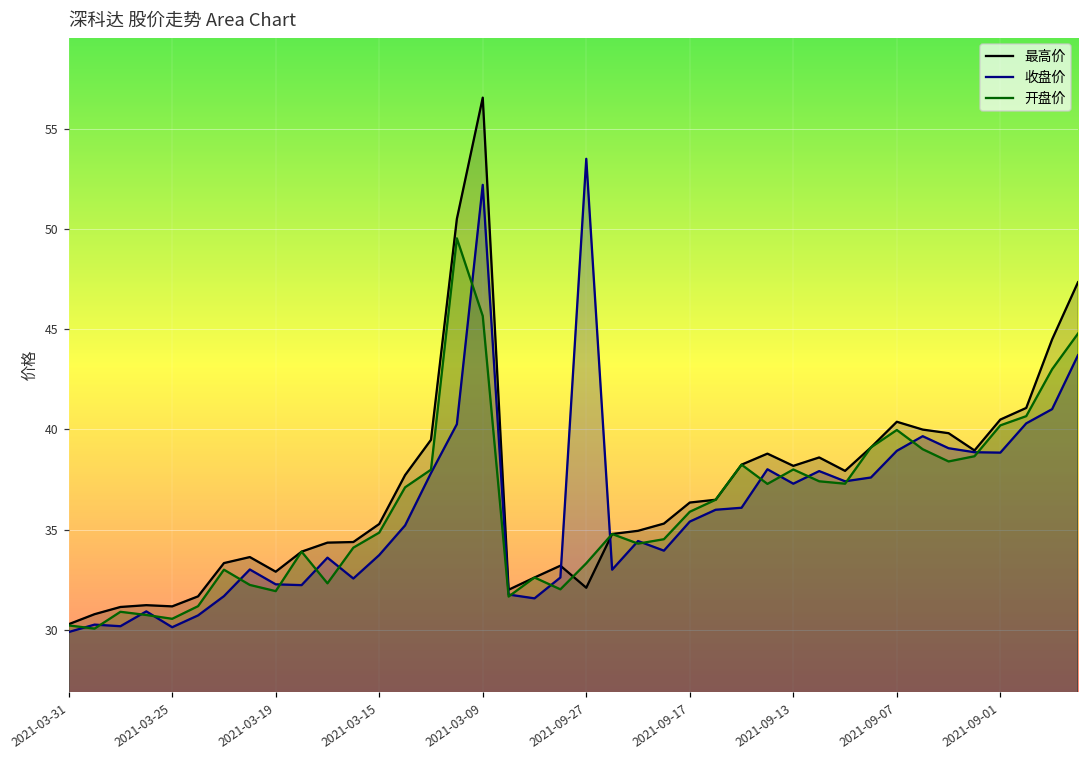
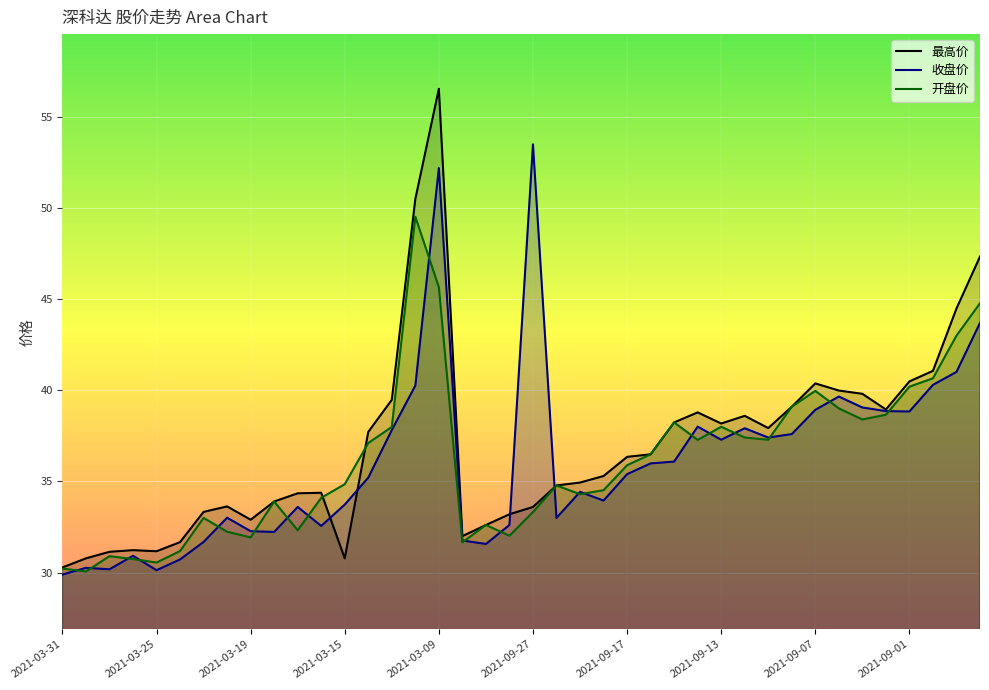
最高价, 2021-03-15: 35.3 -> 30.8
最高价, 2021-09-27: 32.1 -> 33.6
